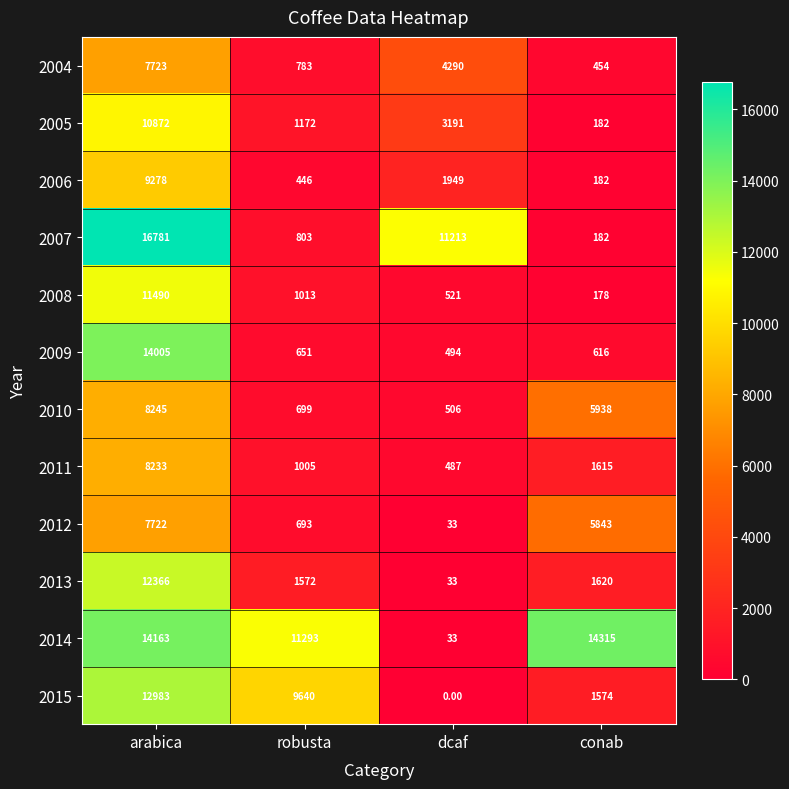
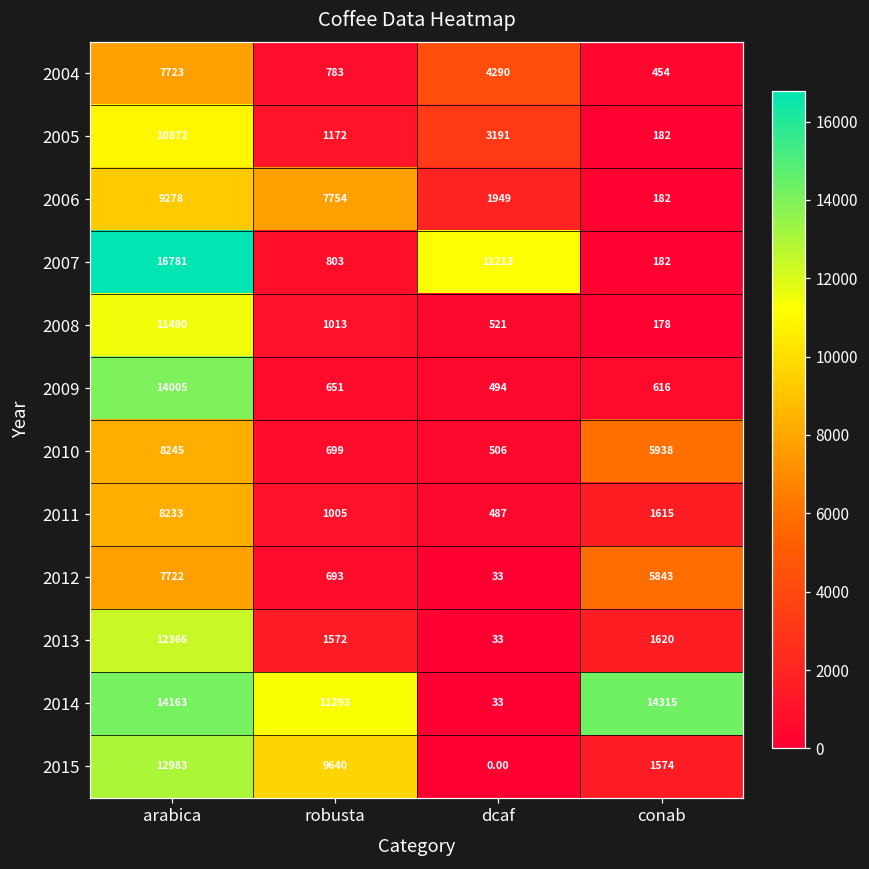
2006, robusta: 446 -> 7754
